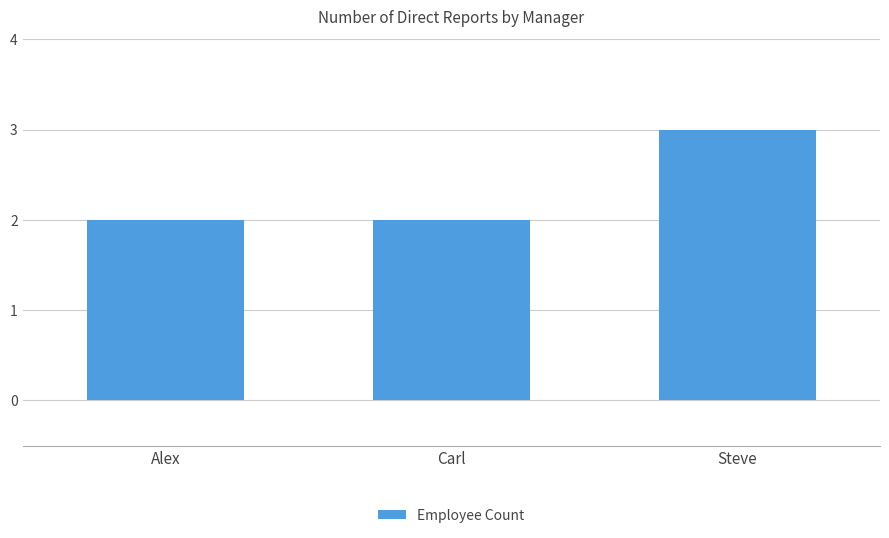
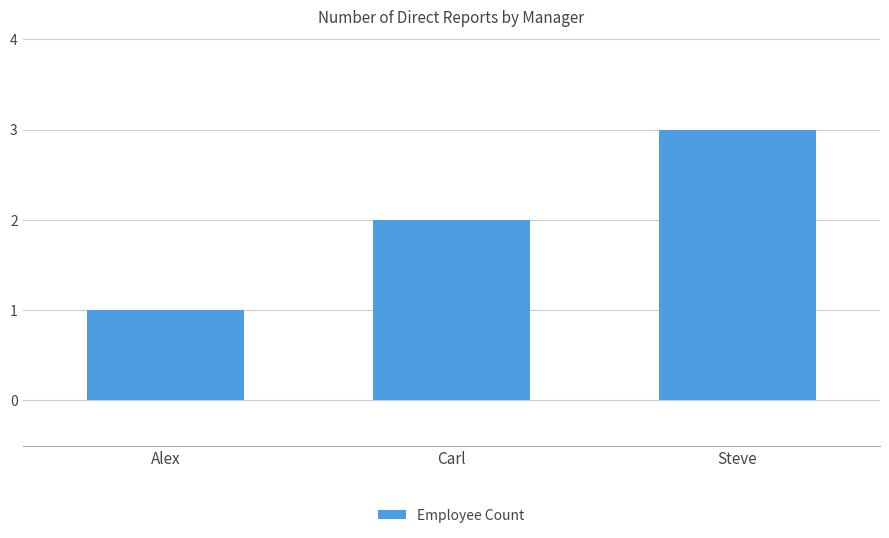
Alex: 2 -> 1
